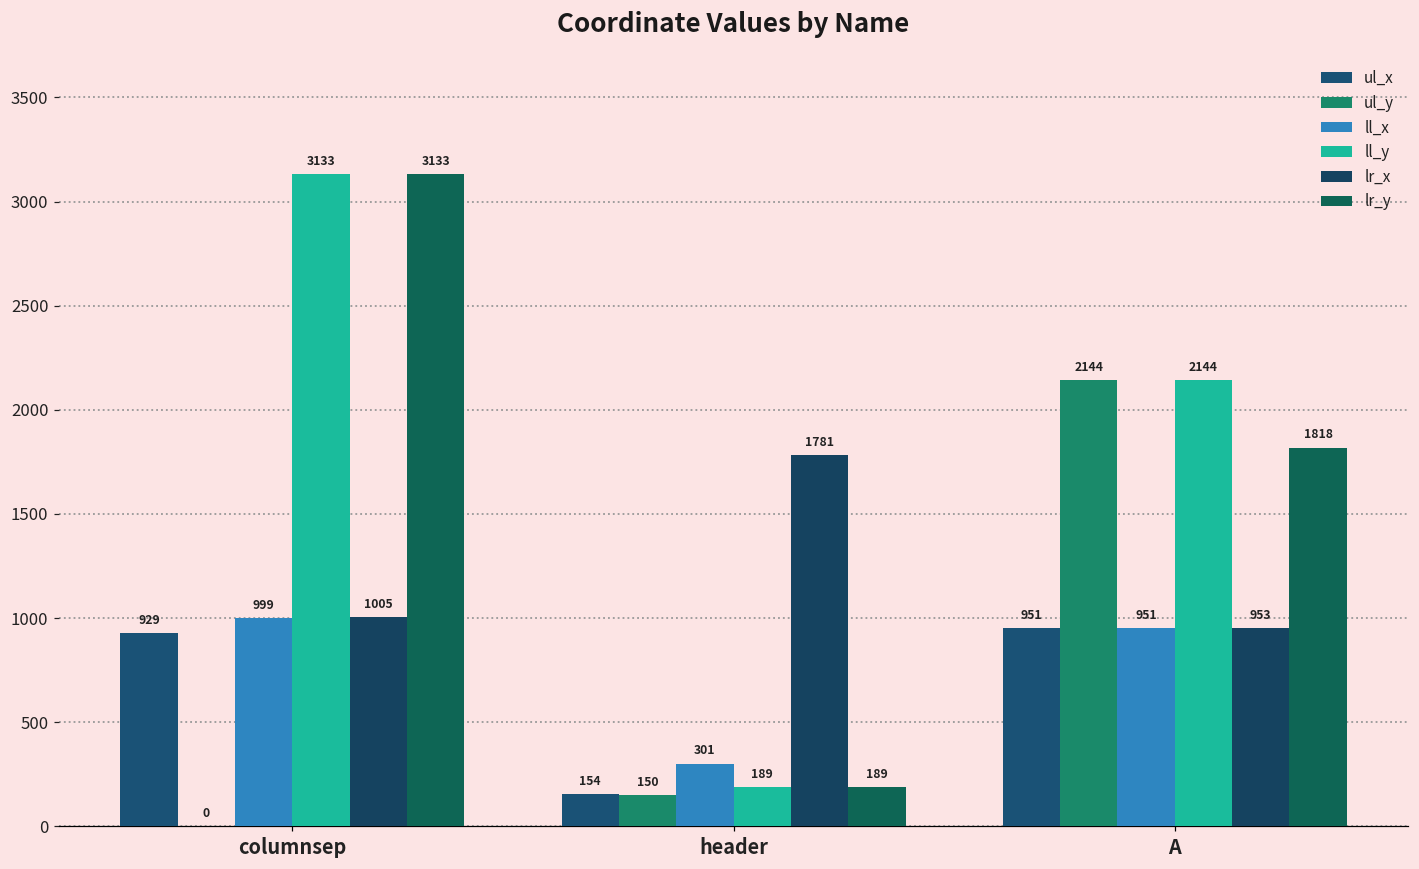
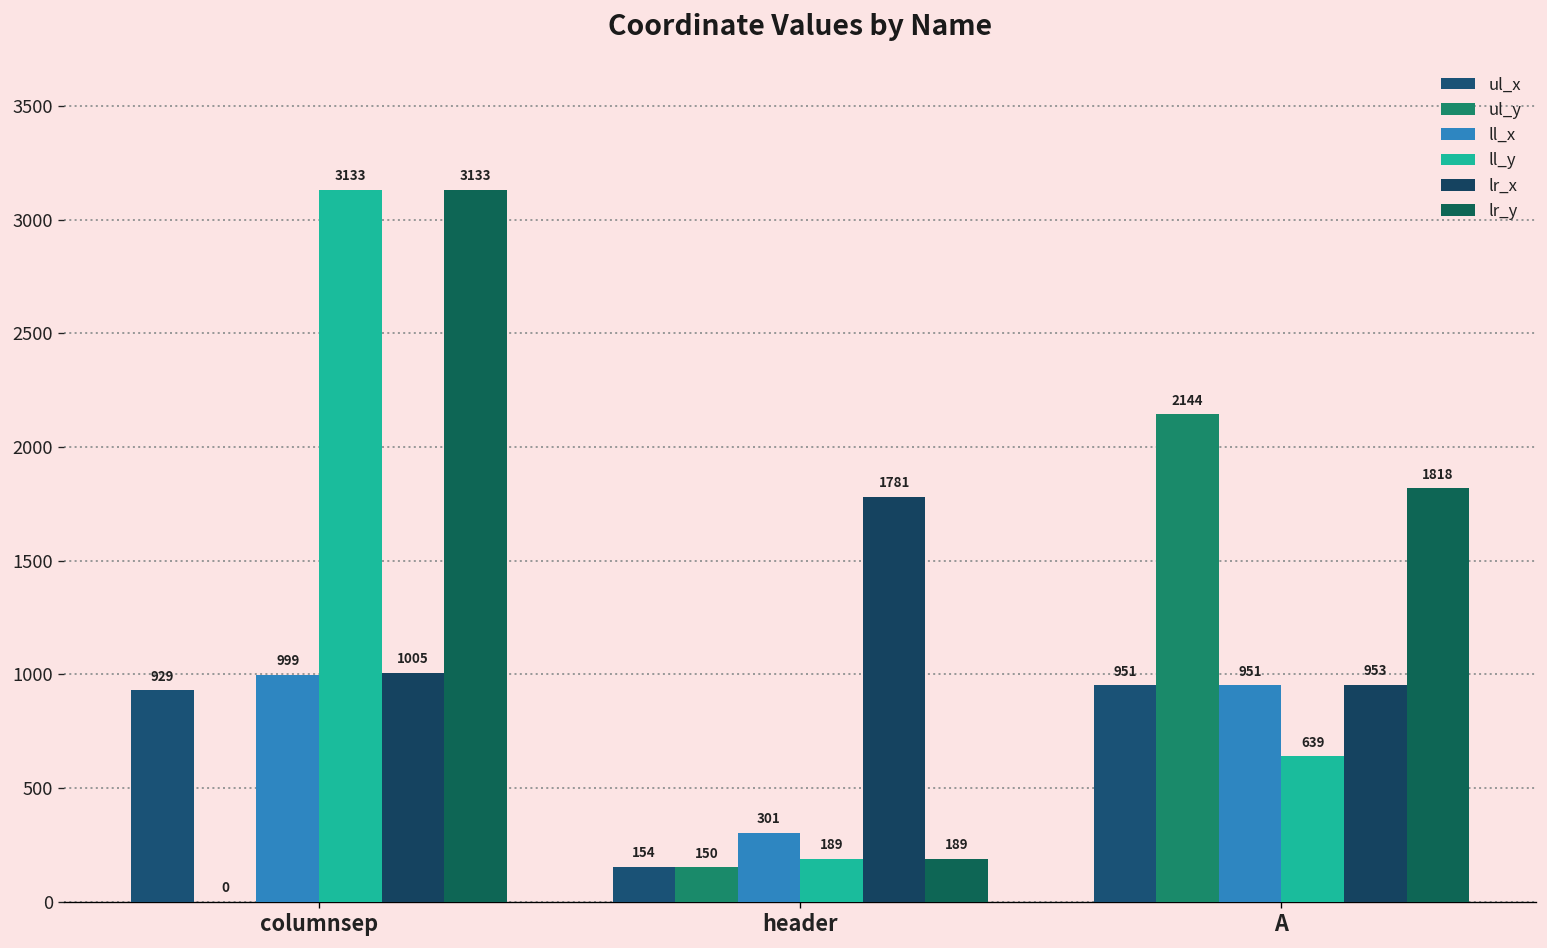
ll_y, A: 2144 -> 639
